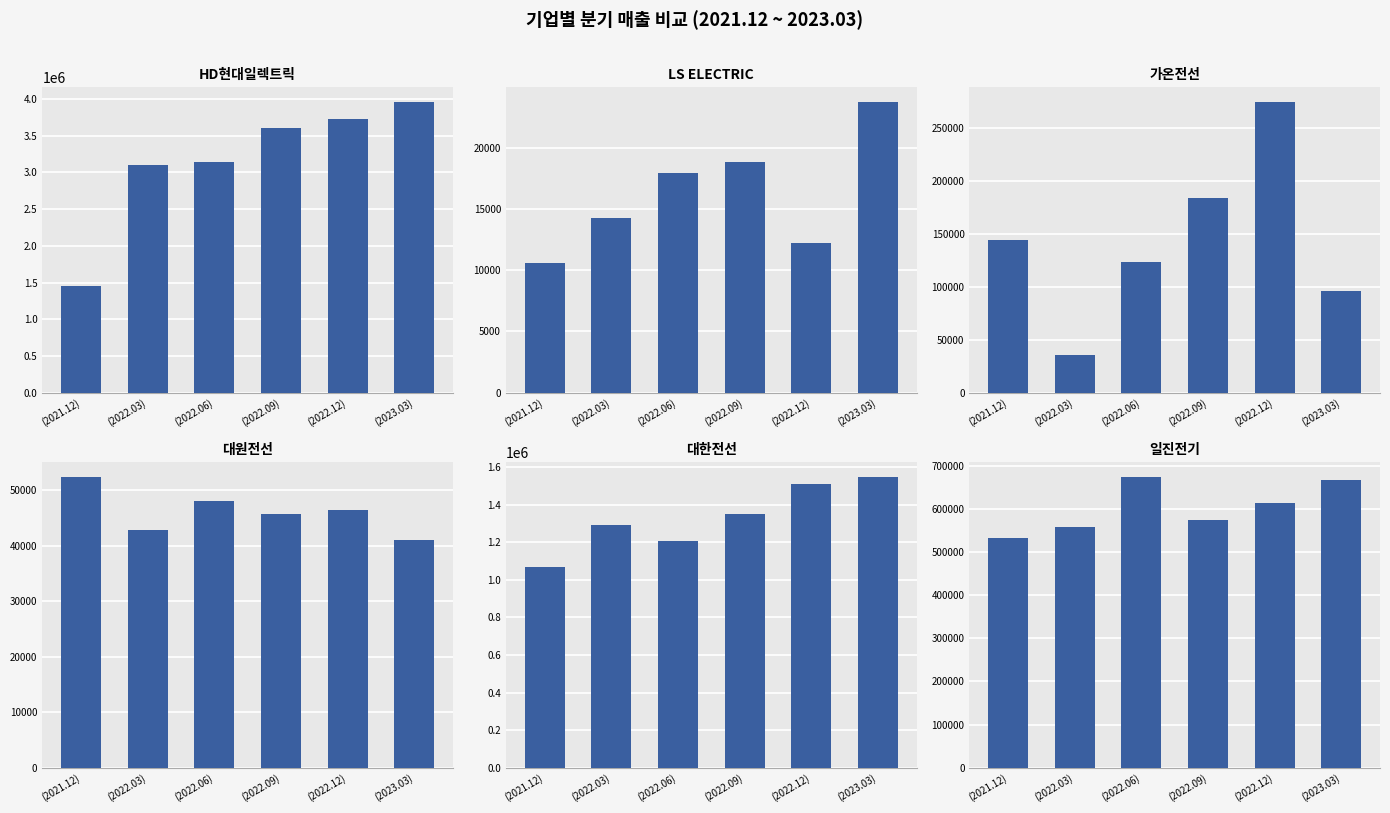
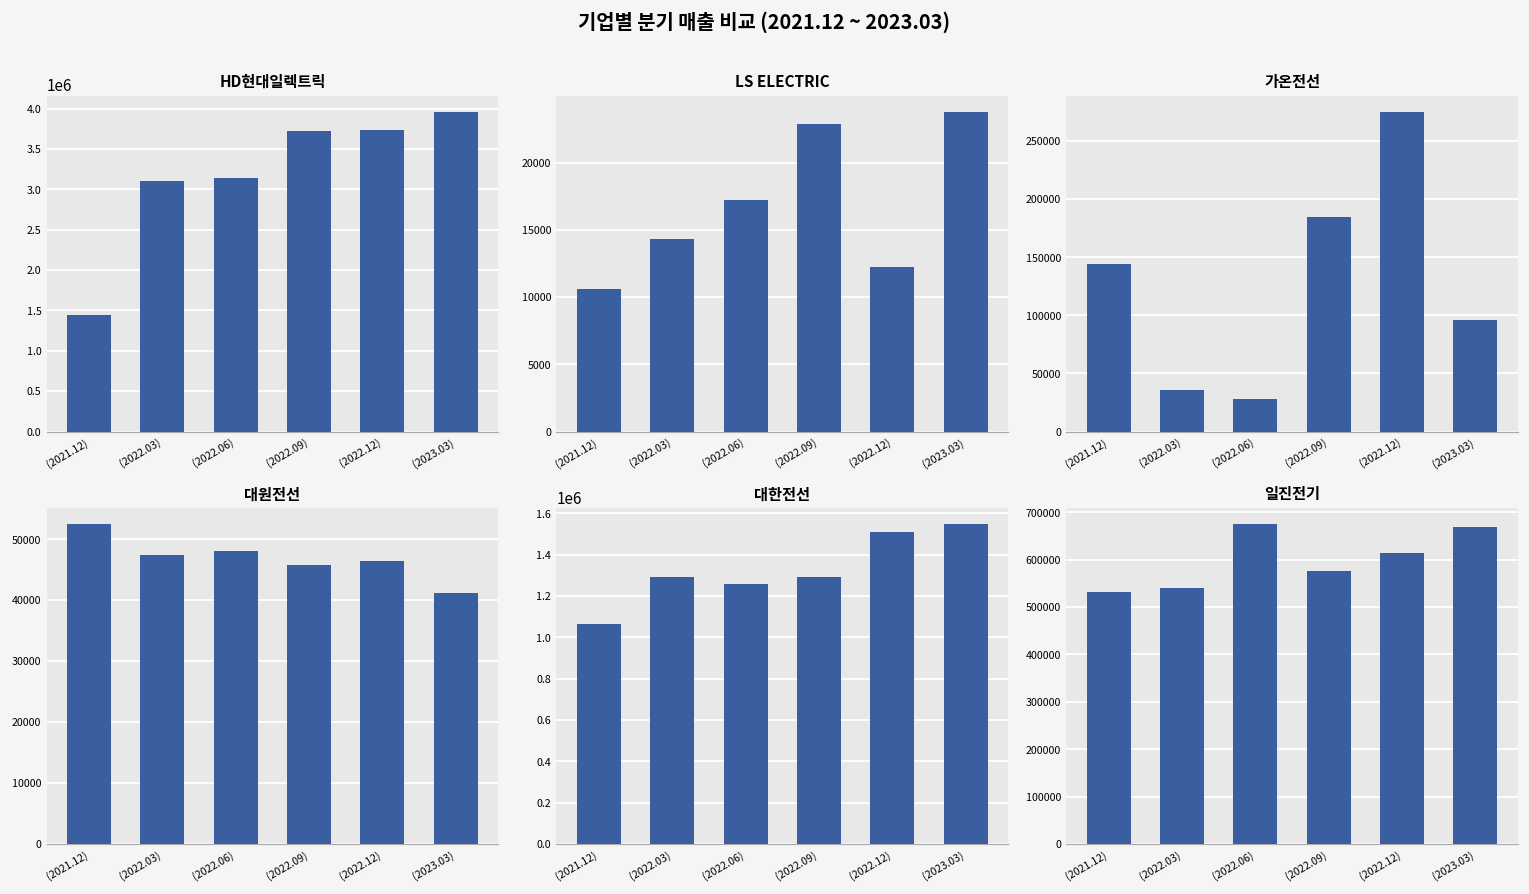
HD현대일렉트릭, (2022.09): 3600000 -> 3700000
LS ELECTRIC, (2022.06): 18000 -> 17200
LS ELECTRIC, (2022.09): 18800 -> 22900
가온전선, (2022.06): 123000 -> 28000
대원전선, (2022.03): 43000 -> 47000
대한전선, (2022.06): 1210000 -> 1260000
대한전선, (2022.09): 1350000 -> 1290000
일진전기, (2022.03): 560000 -> 540000
